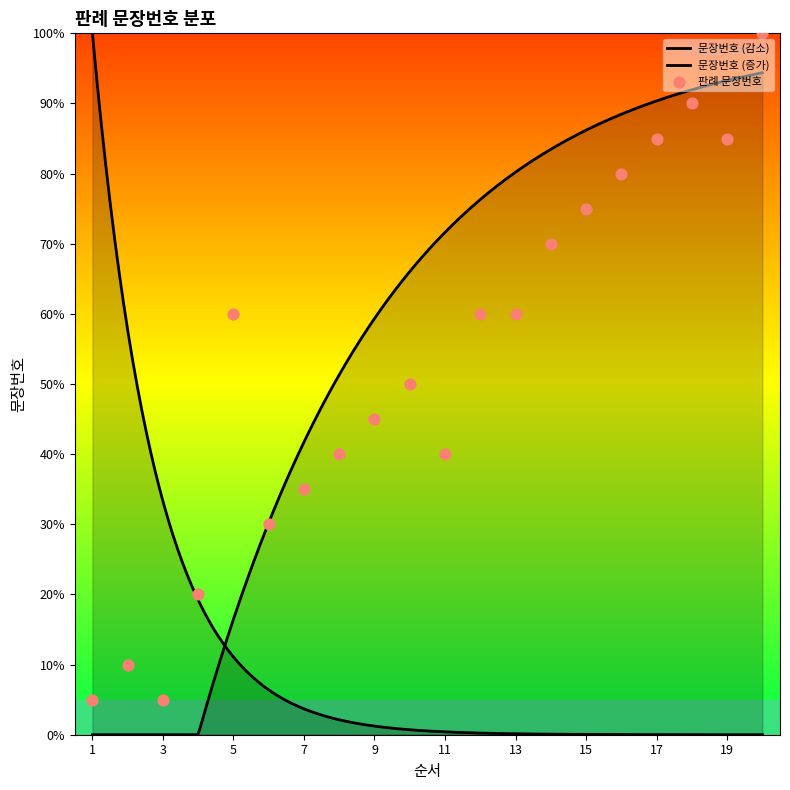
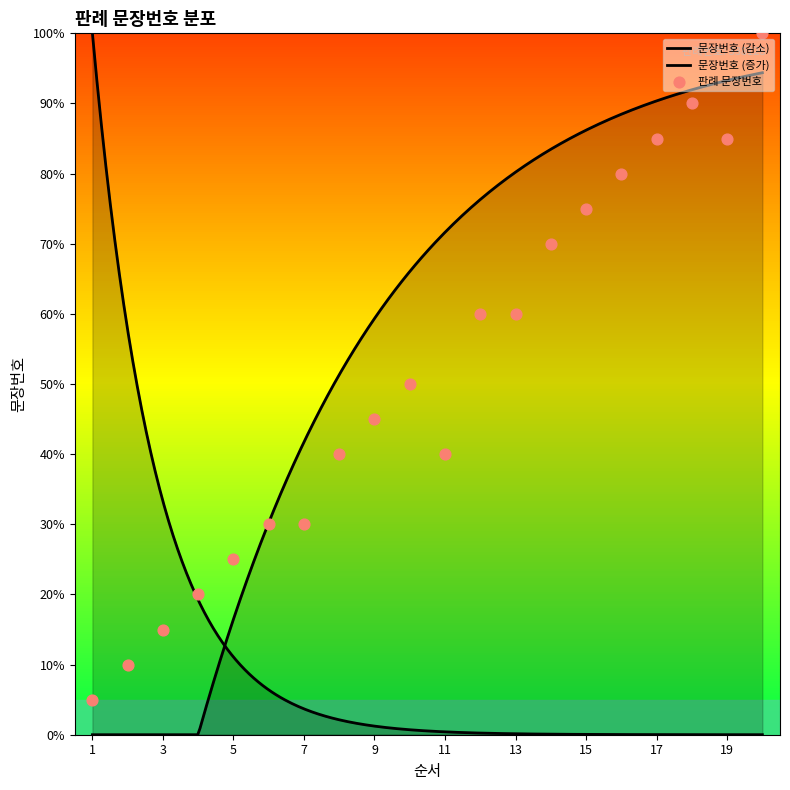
판례 문장번호, 3: 5% -> 15%
판례 문장번호, 5: 60% -> 25%
판례 문장번호, 7: 35% -> 30%
